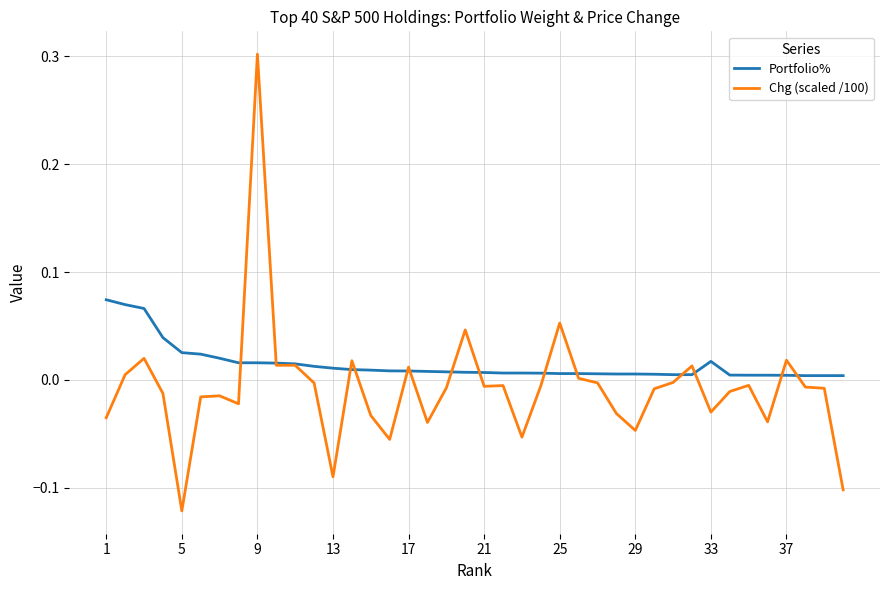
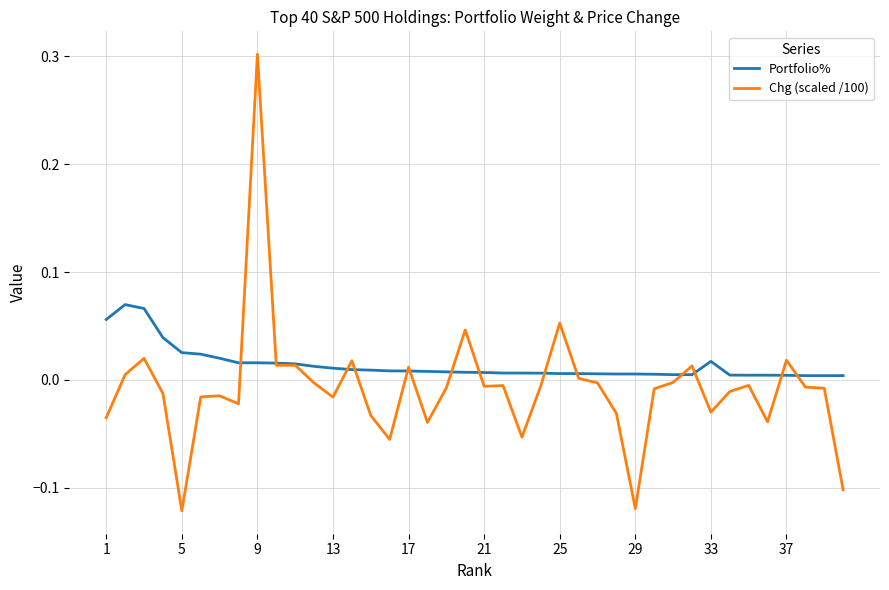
Portfolio%, 1: 0.074 -> 0.056
Chg (scaled /100), 13: -0.090 -> -0.016
Chg (scaled /100), 29: -0.047 -> -0.119
